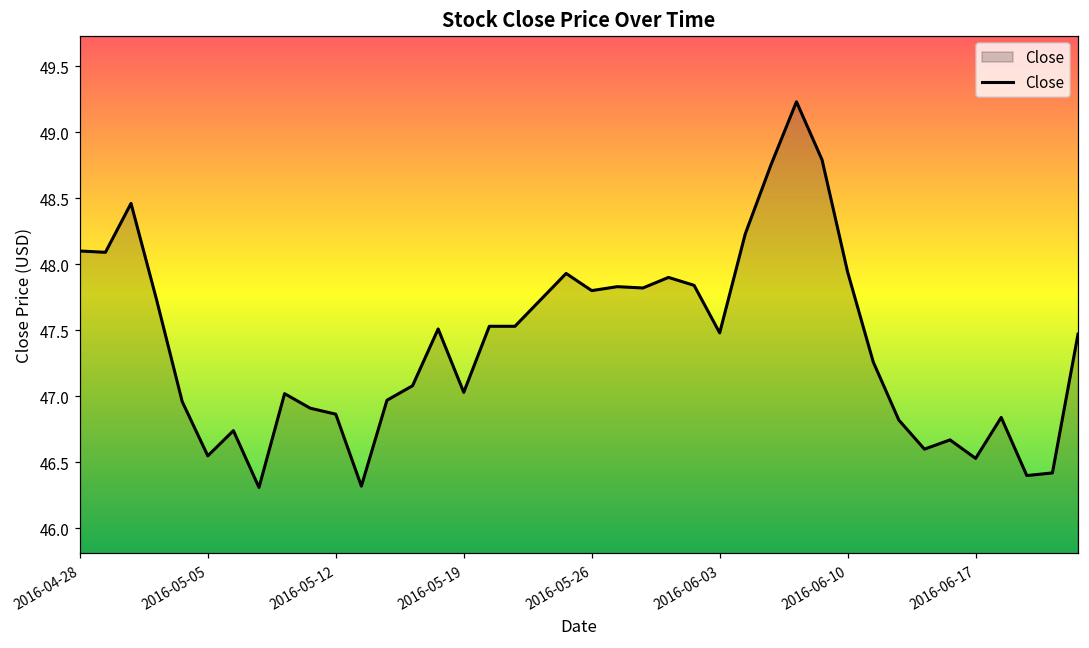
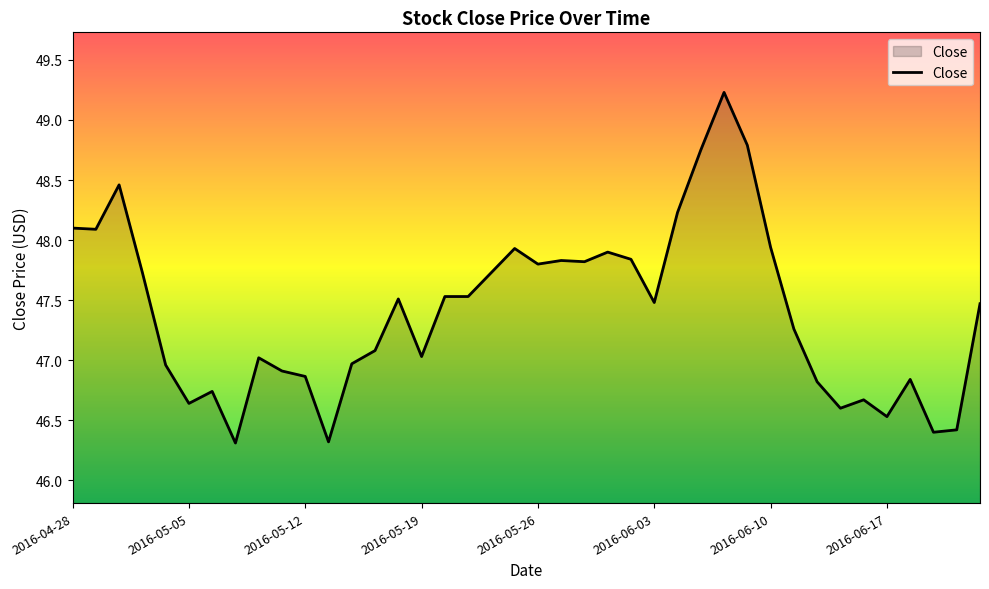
2016-05-05: 46.55 -> 46.64
